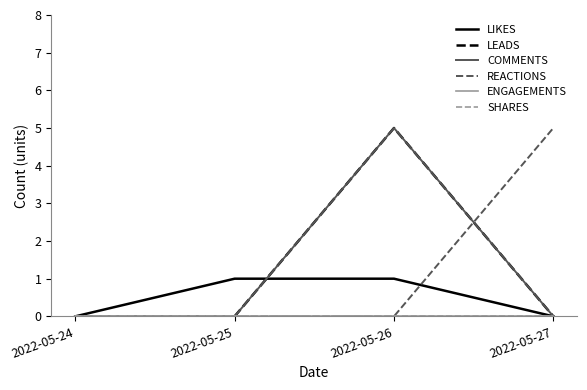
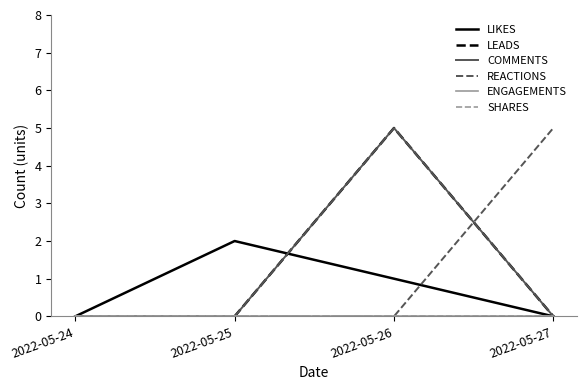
LIKES, 2022-05-25: 1 -> 2
